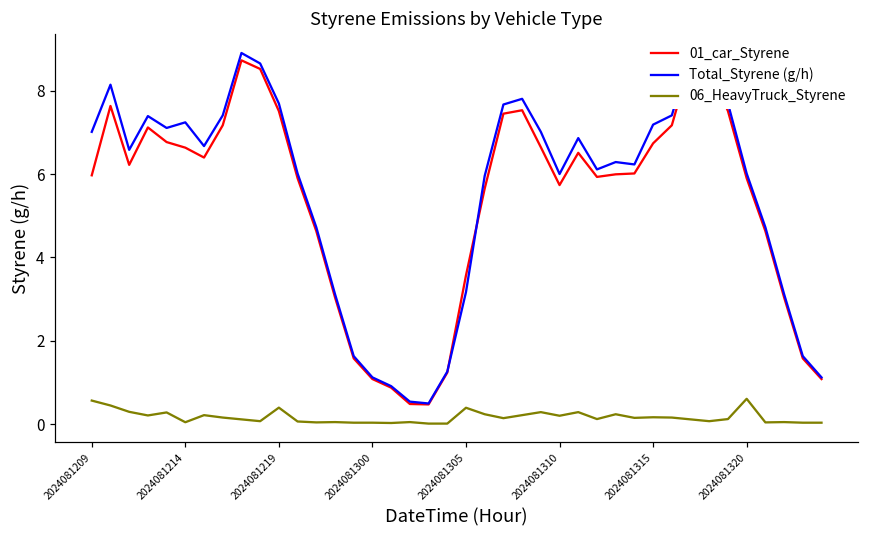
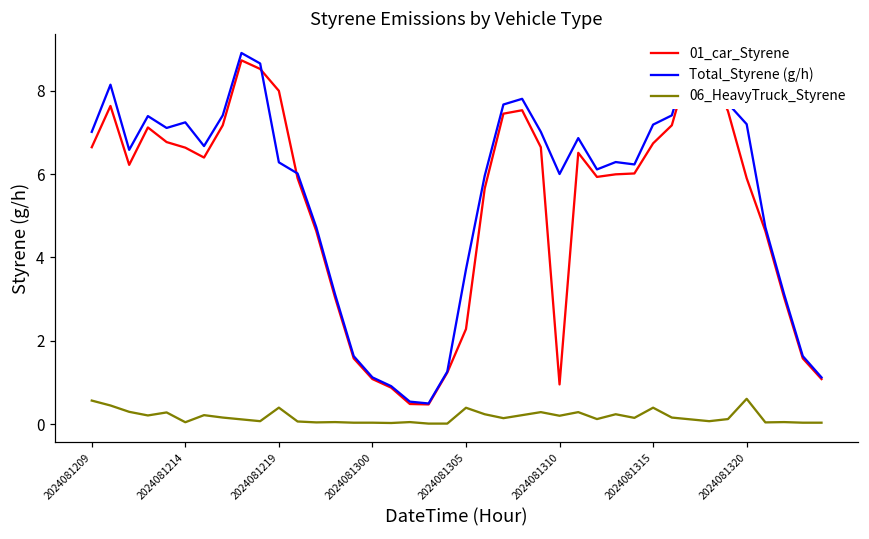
01_car_Styrene, 2024081209: 6.0 -> 6.6
01_car_Styrene, 2024081219: 7.5 -> 8.0
Total_Styrene (g/h), 2024081219: 7.7 -> 6.3
01_car_Styrene, 2024081305: 3.6 -> 2.3
Total_Styrene (g/h), 2024081305: 3.2 -> 3.7
01_car_Styrene, 2024081310: 5.7 -> 1.0
06_HeavyTruck_Styrene, 2024081315: 0.2 -> 0.4
Total_Styrene (g/h), 2024081320: 6.0 -> 7.2
